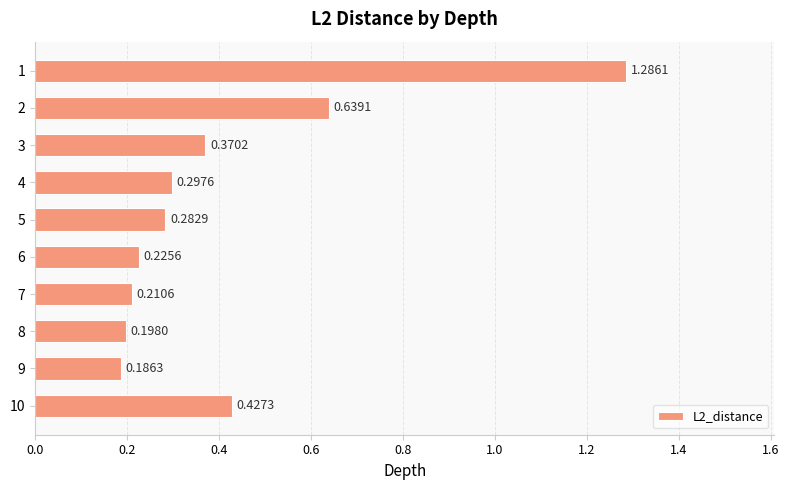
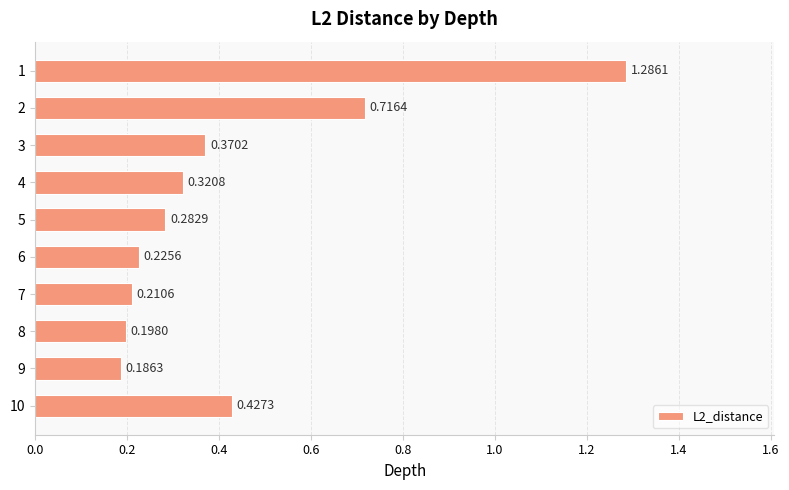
2: 0.6391 -> 0.7164
4: 0.2976 -> 0.3208
